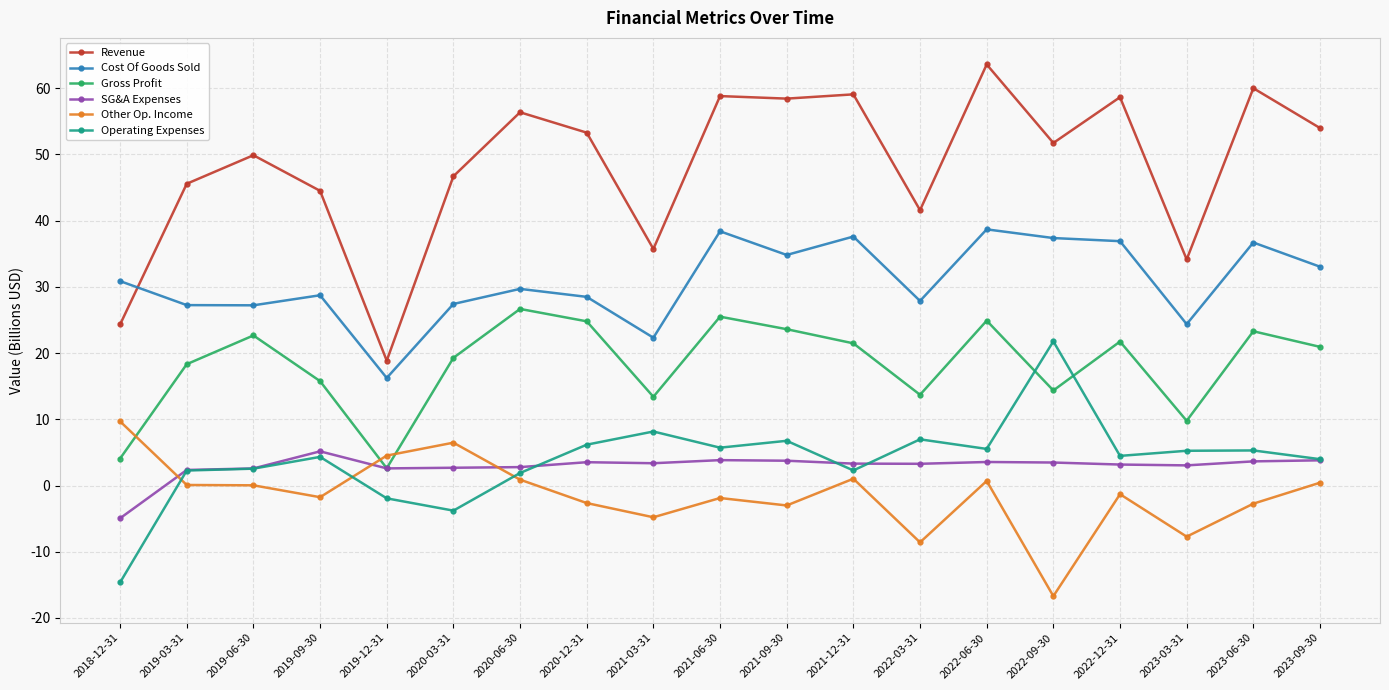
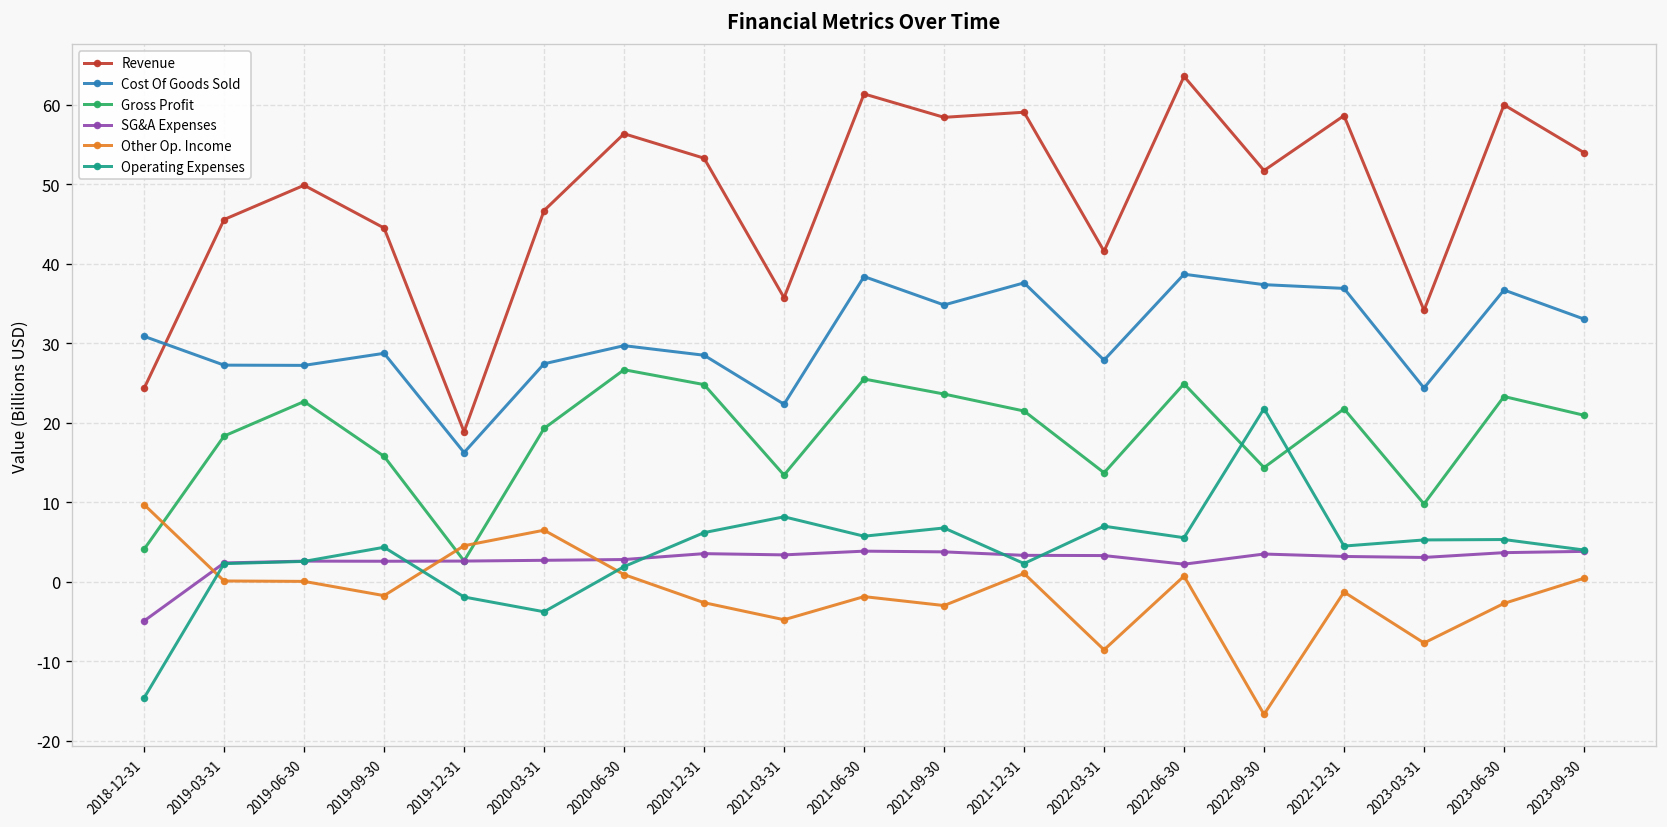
SG&A Expenses, 2019-09-30: 5 -> 3
Revenue, 2021-06-30: 59 -> 61
SG&A Expenses, 2022-06-30: 4 -> 2
